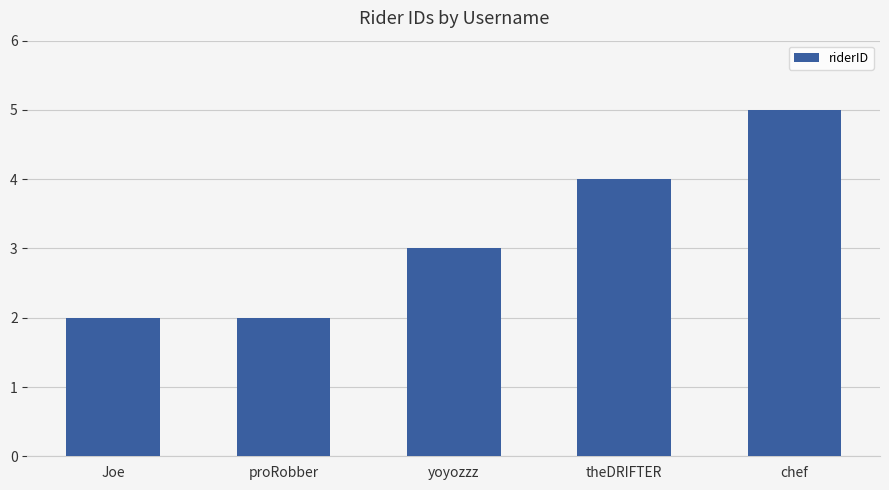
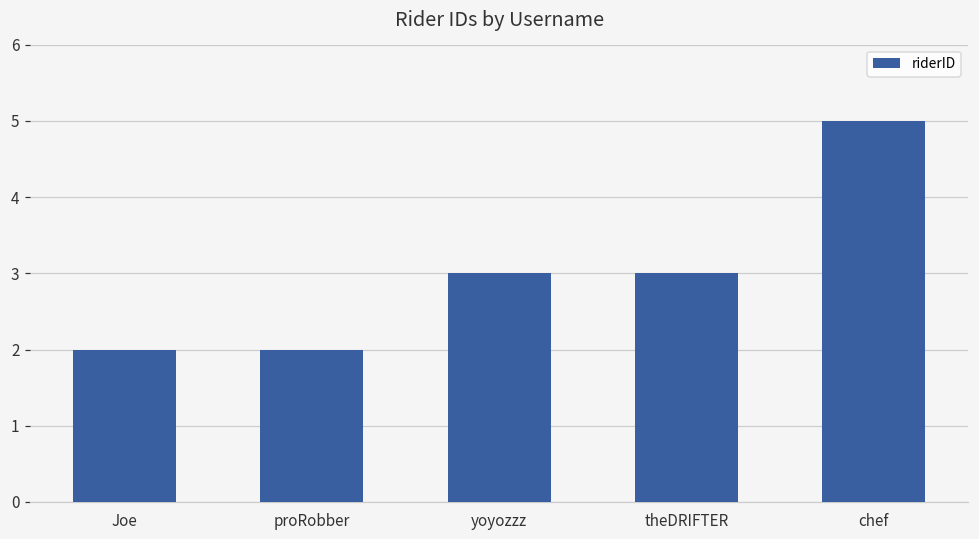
theDRIFTER: 4 -> 3
